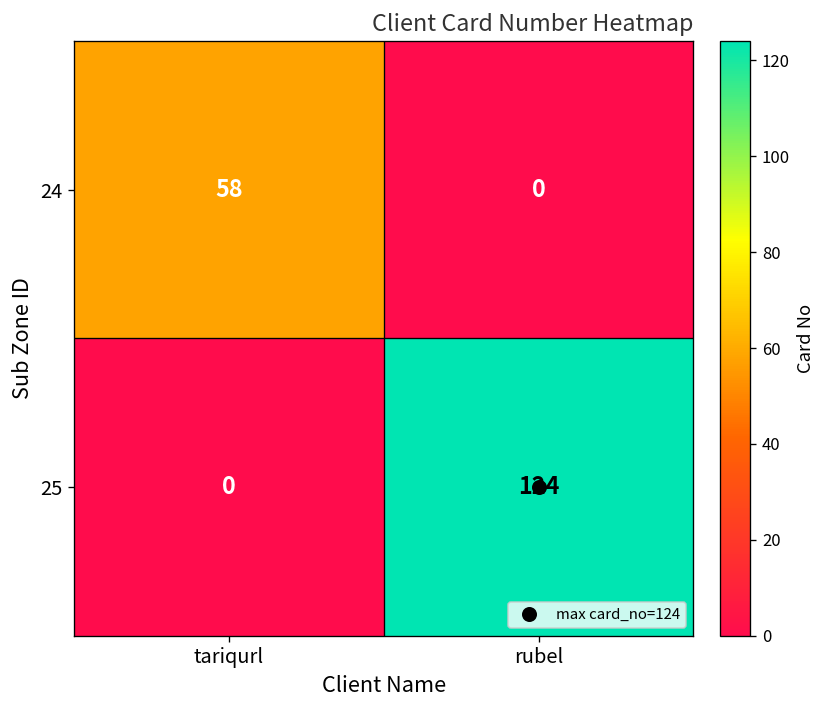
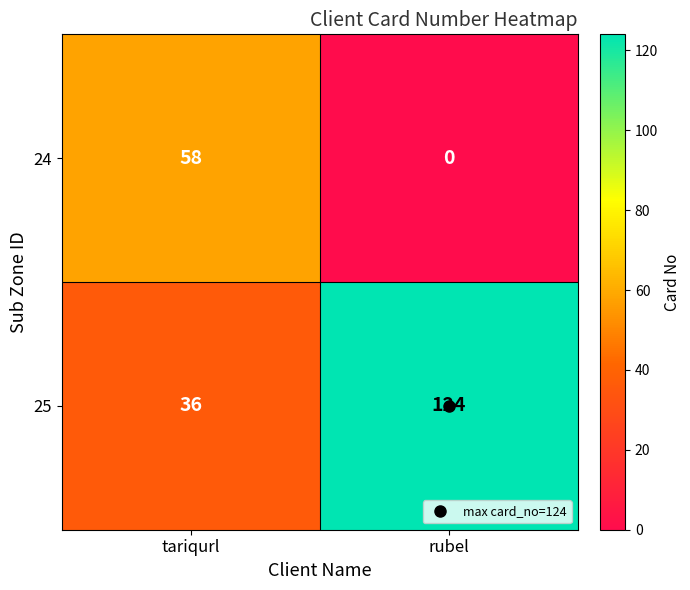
25, tariqurl: 0 -> 36
